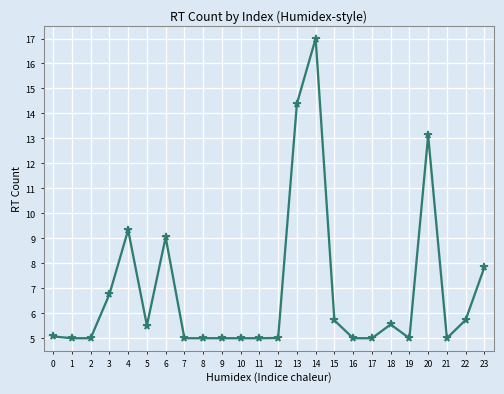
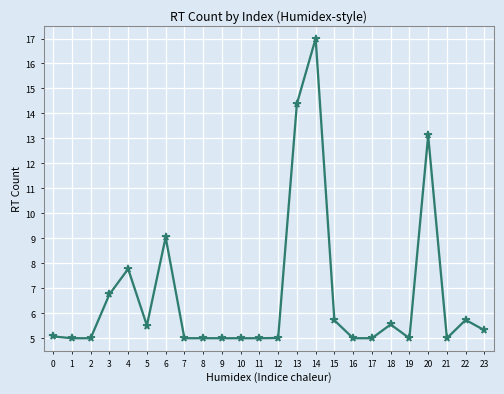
4: 9.3 -> 7.8
23: 7.8 -> 5.3
